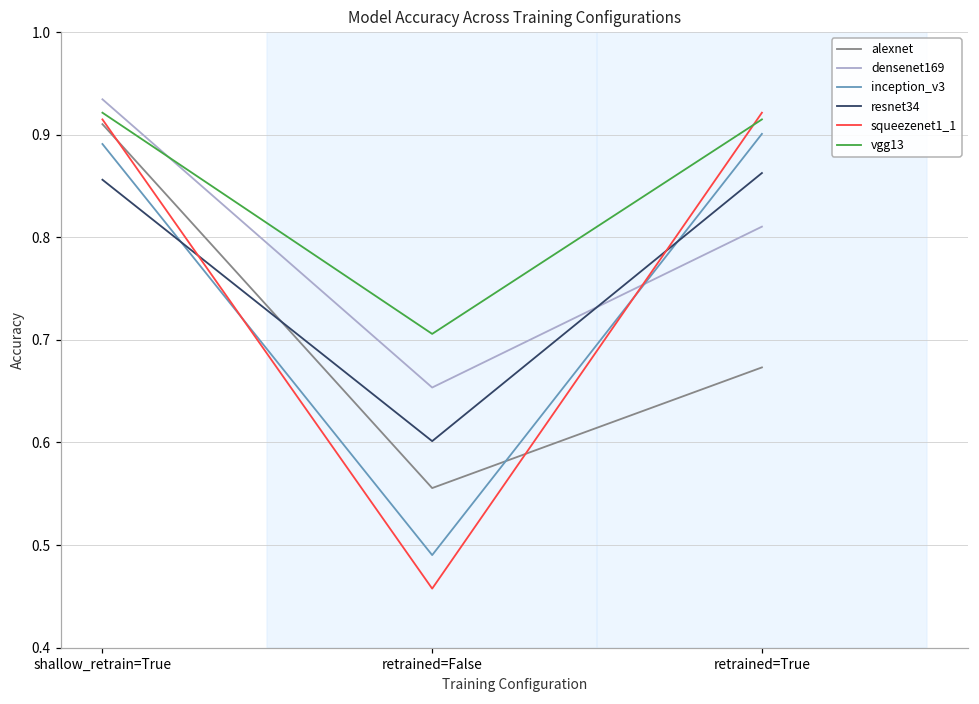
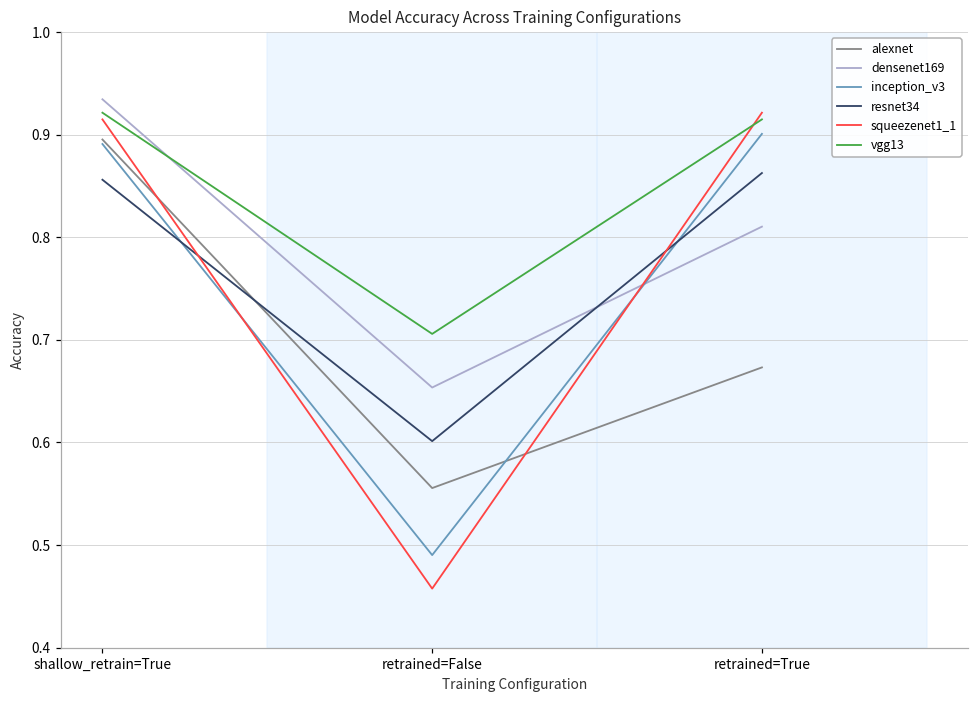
alexnet, shallow_retrain=True: 0.91 -> 0.90
